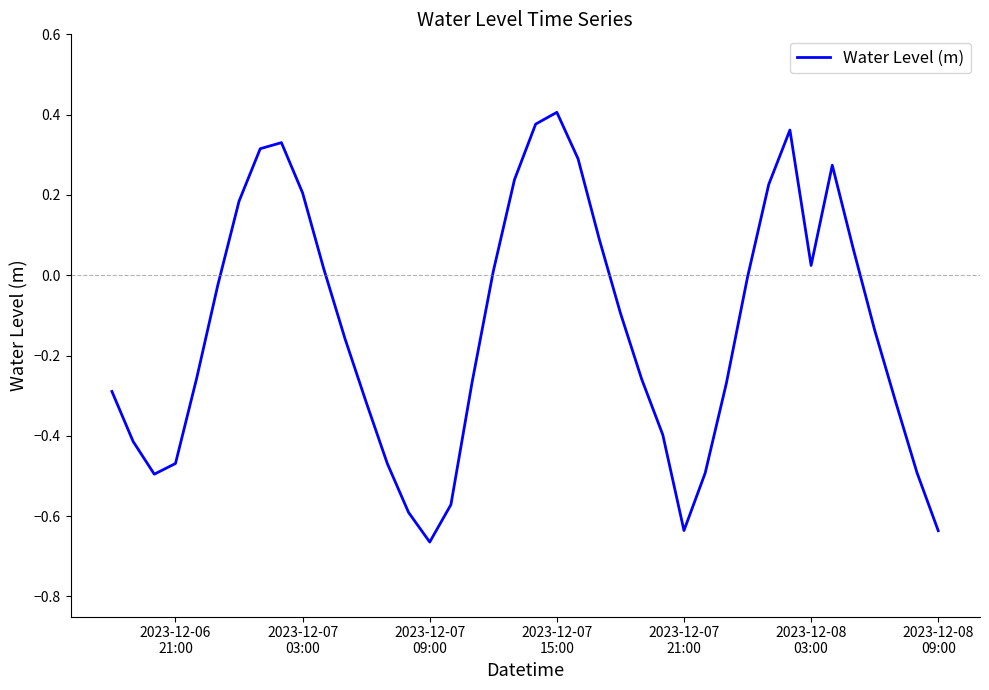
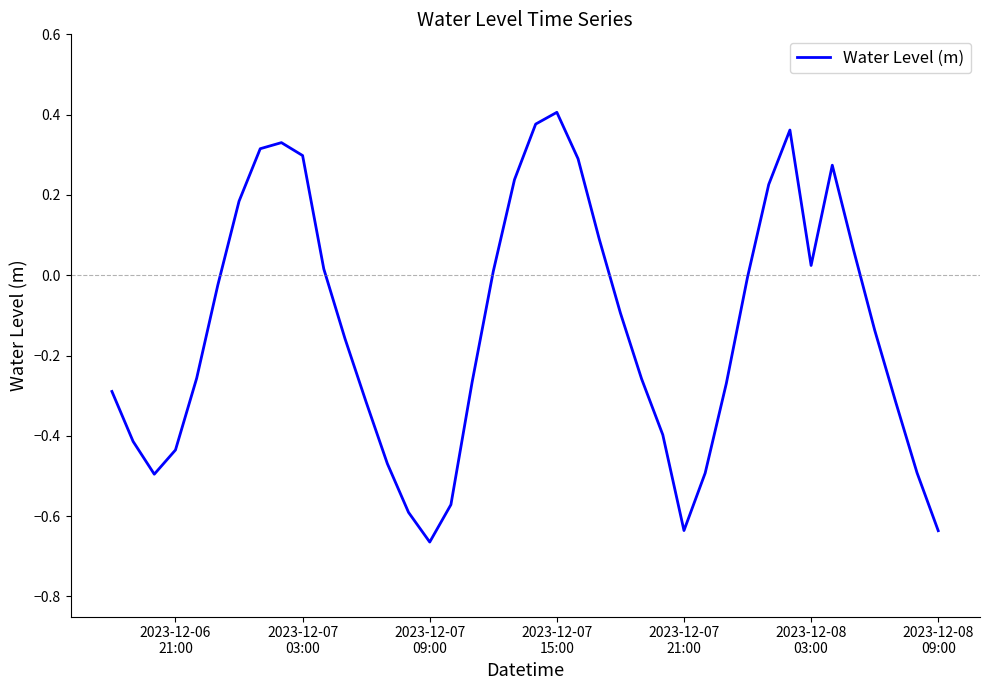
2023-12-06 21:00: -0.47 -> -0.44
2023-12-07 03:00: 0.20 -> 0.30
